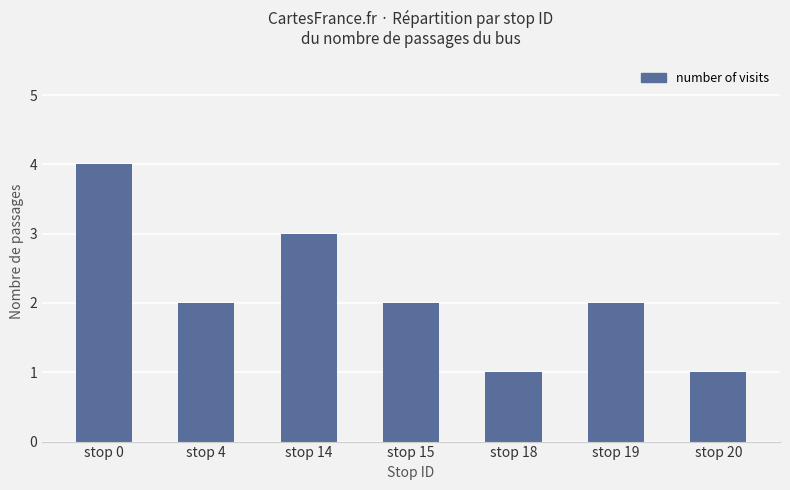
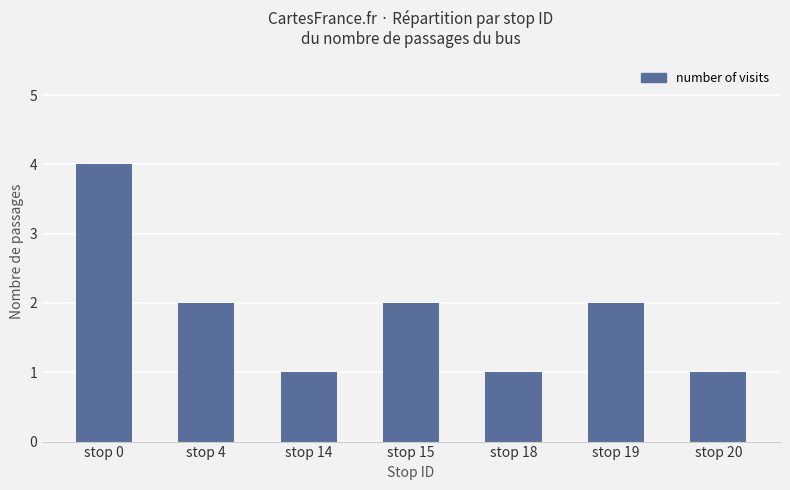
stop 14: 3 -> 1
